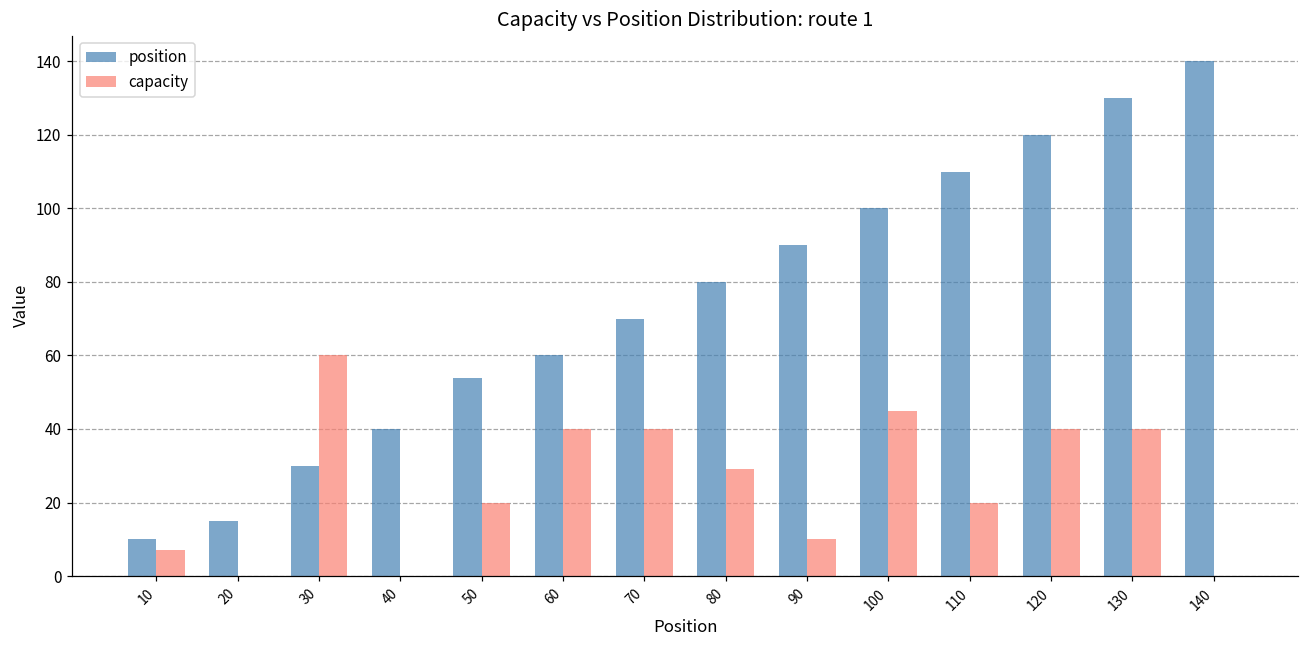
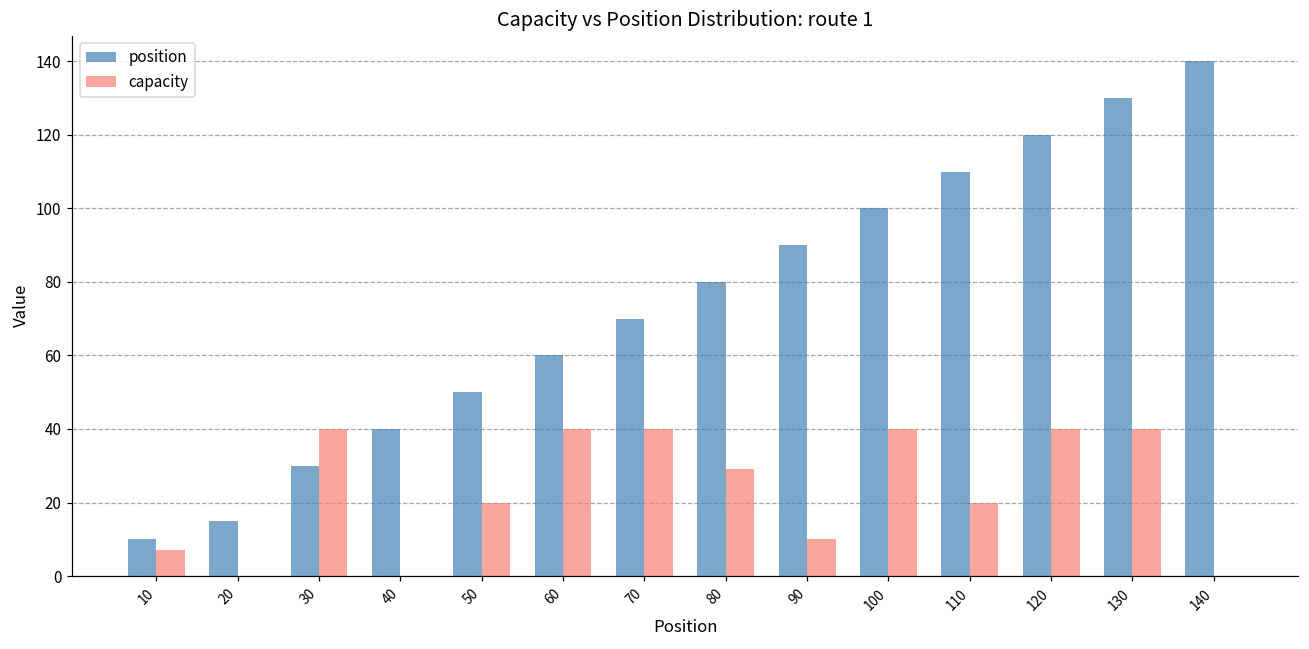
capacity, 30: 60 -> 40
position, 50: 54 -> 50
capacity, 100: 45 -> 40
